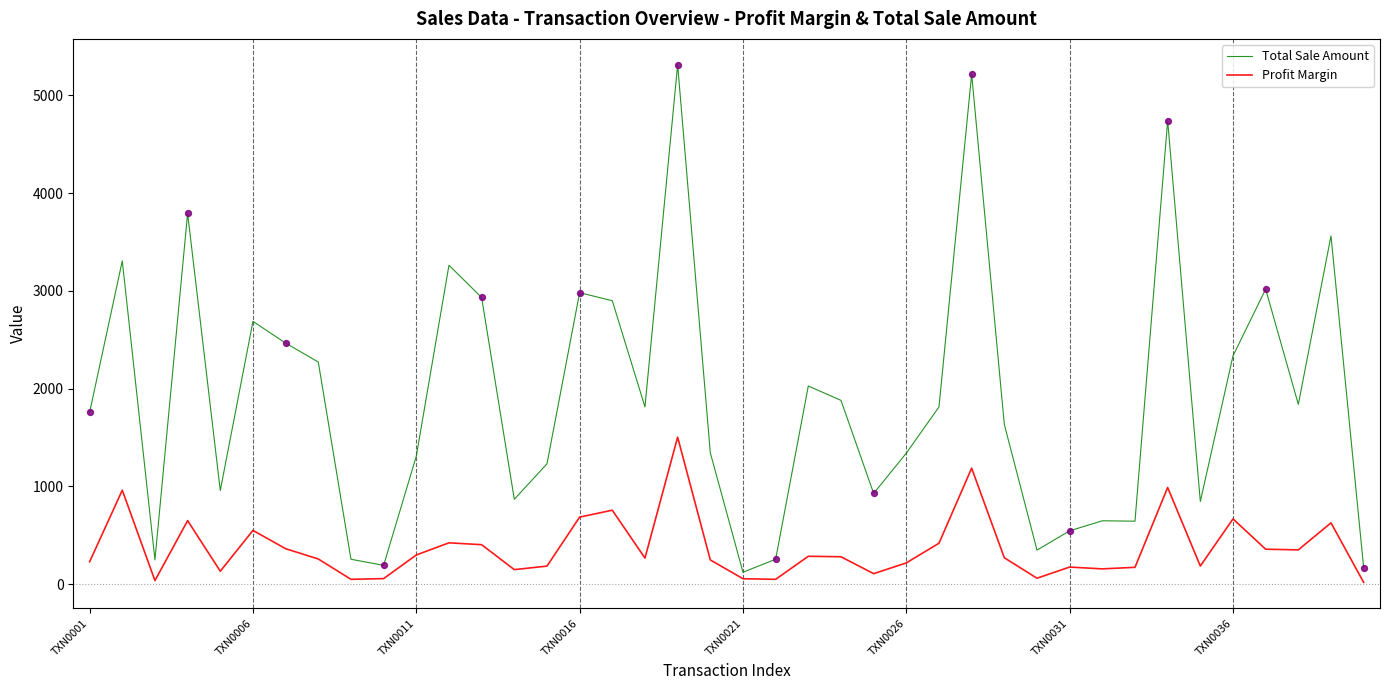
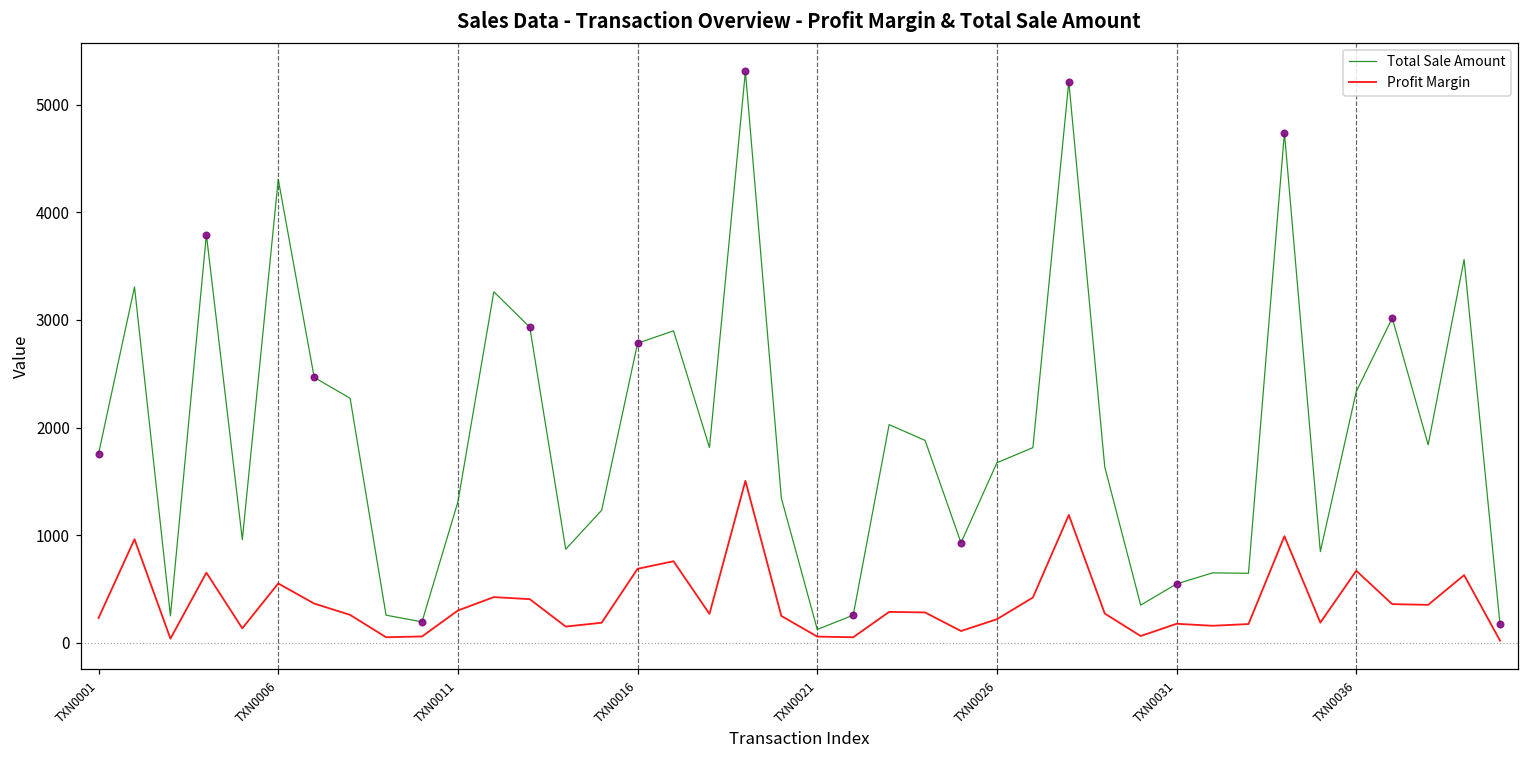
Total Sale Amount, TXN0006: 2700 -> 4300
Total Sale Amount, TXN0016: 3000 -> 2800
Total Sale Amount, TXN0026: 1300 -> 1700
